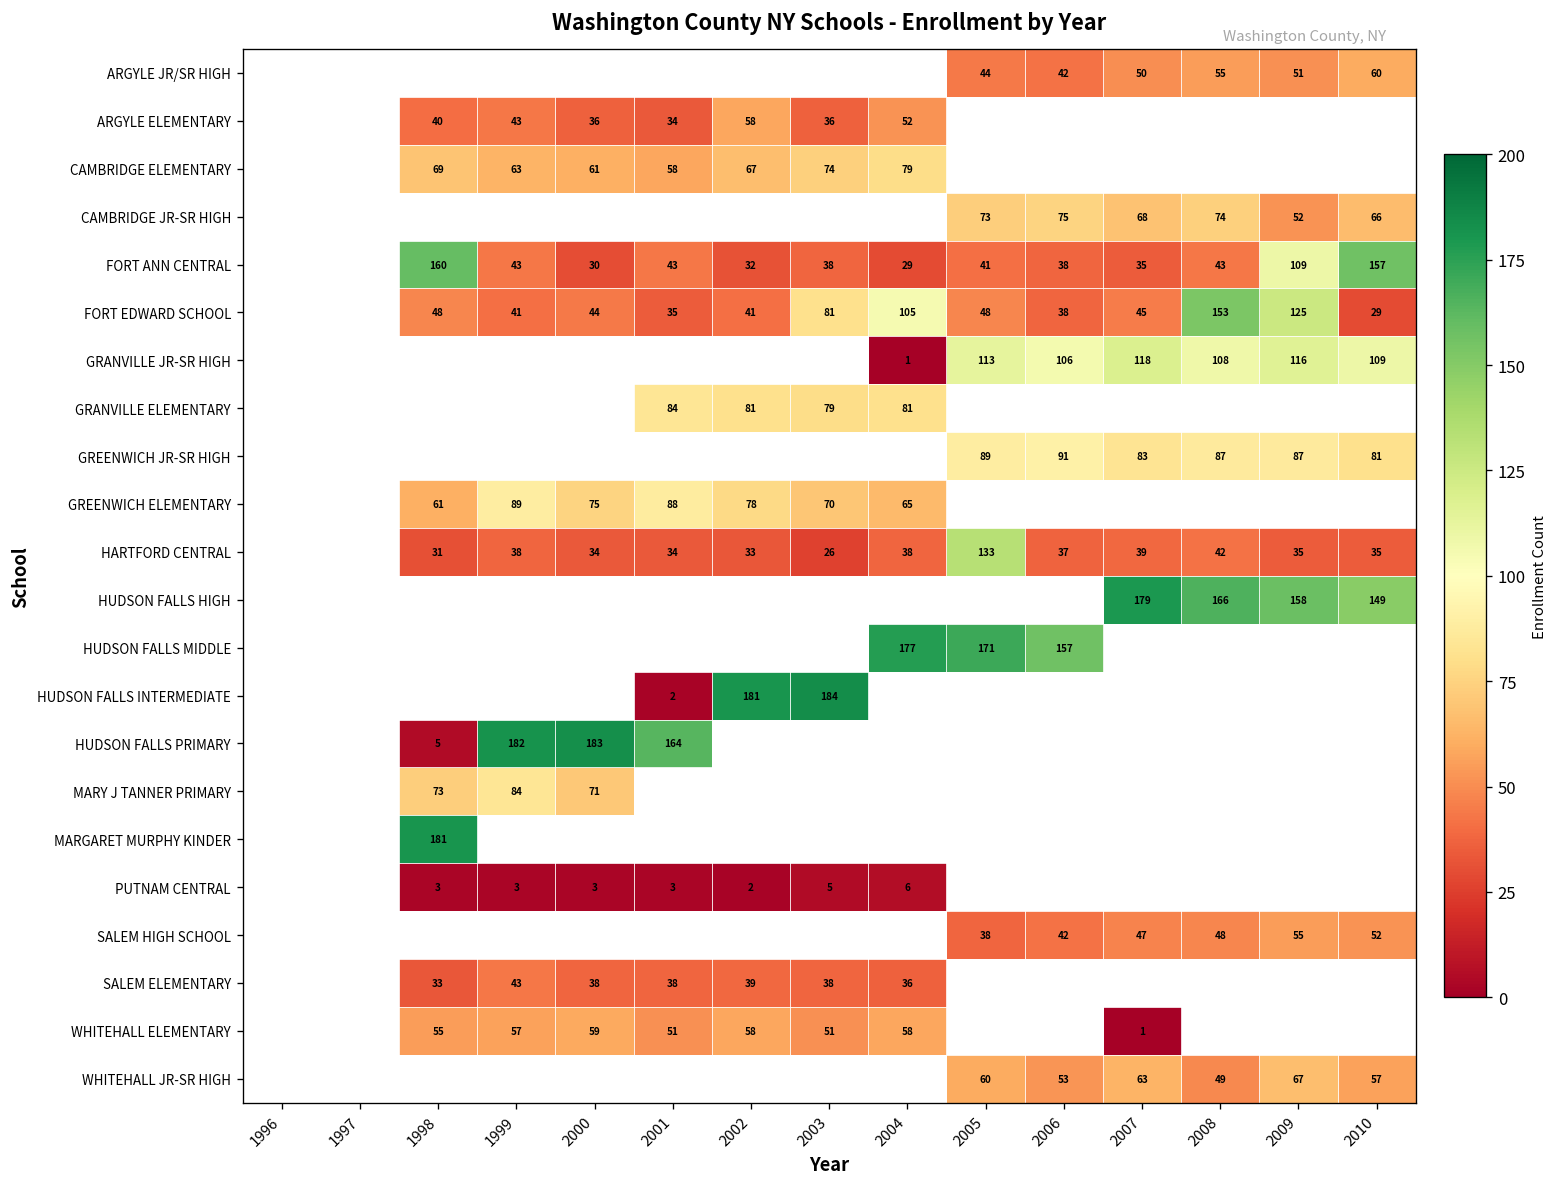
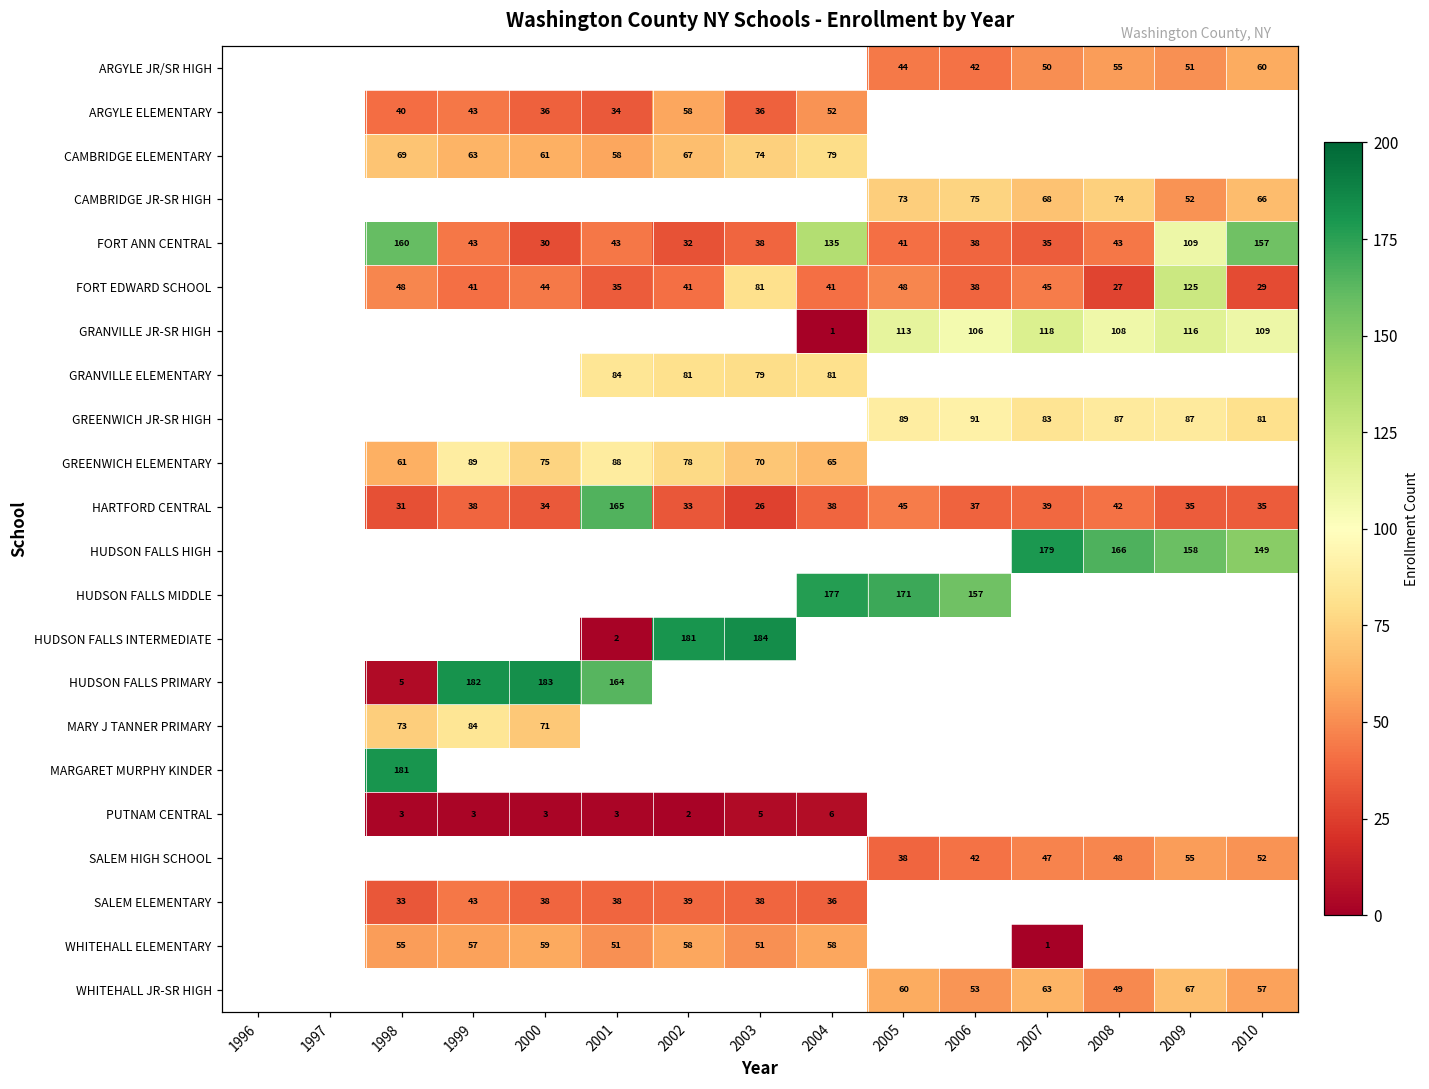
FORT ANN CENTRAL, 2004: 29 -> 135
FORT EDWARD SCHOOL, 2004: 105 -> 41
FORT EDWARD SCHOOL, 2008: 153 -> 27
HARTFORD CENTRAL, 2001: 34 -> 165
HARTFORD CENTRAL, 2005: 133 -> 45
